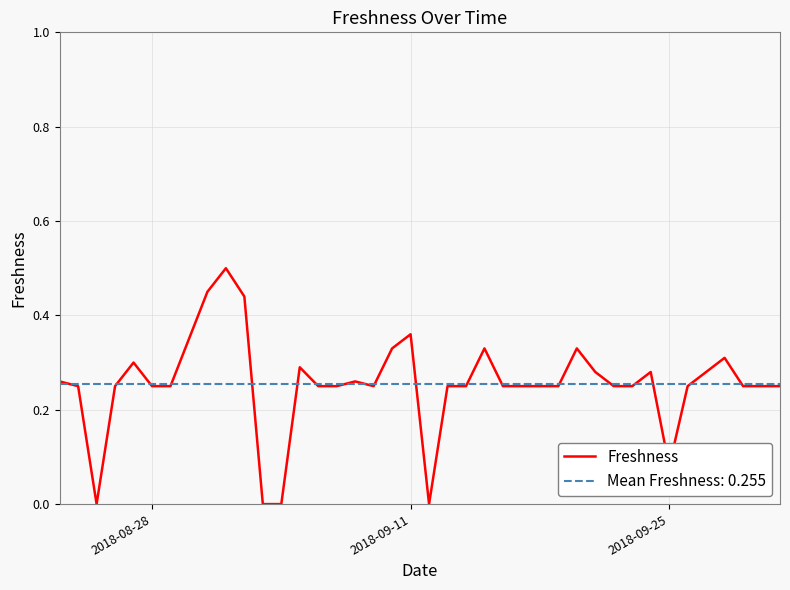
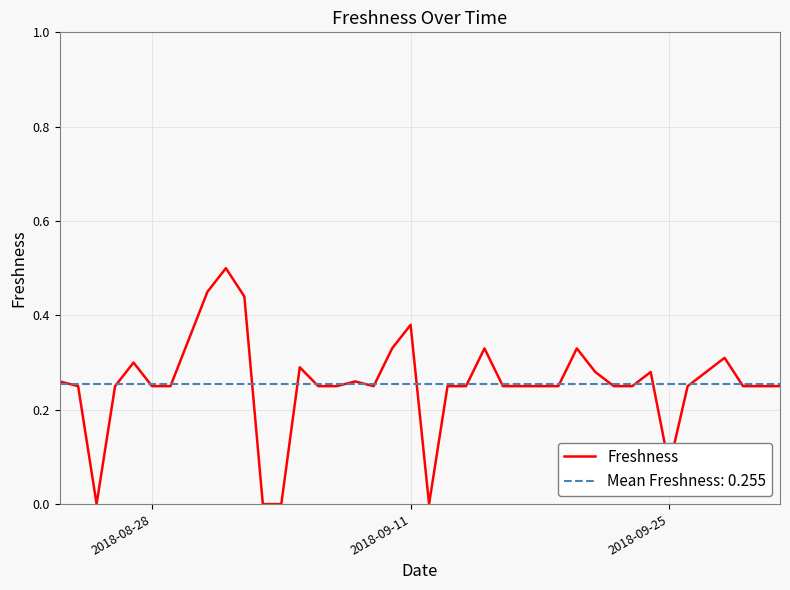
2018-09-11: 0.36 -> 0.38
